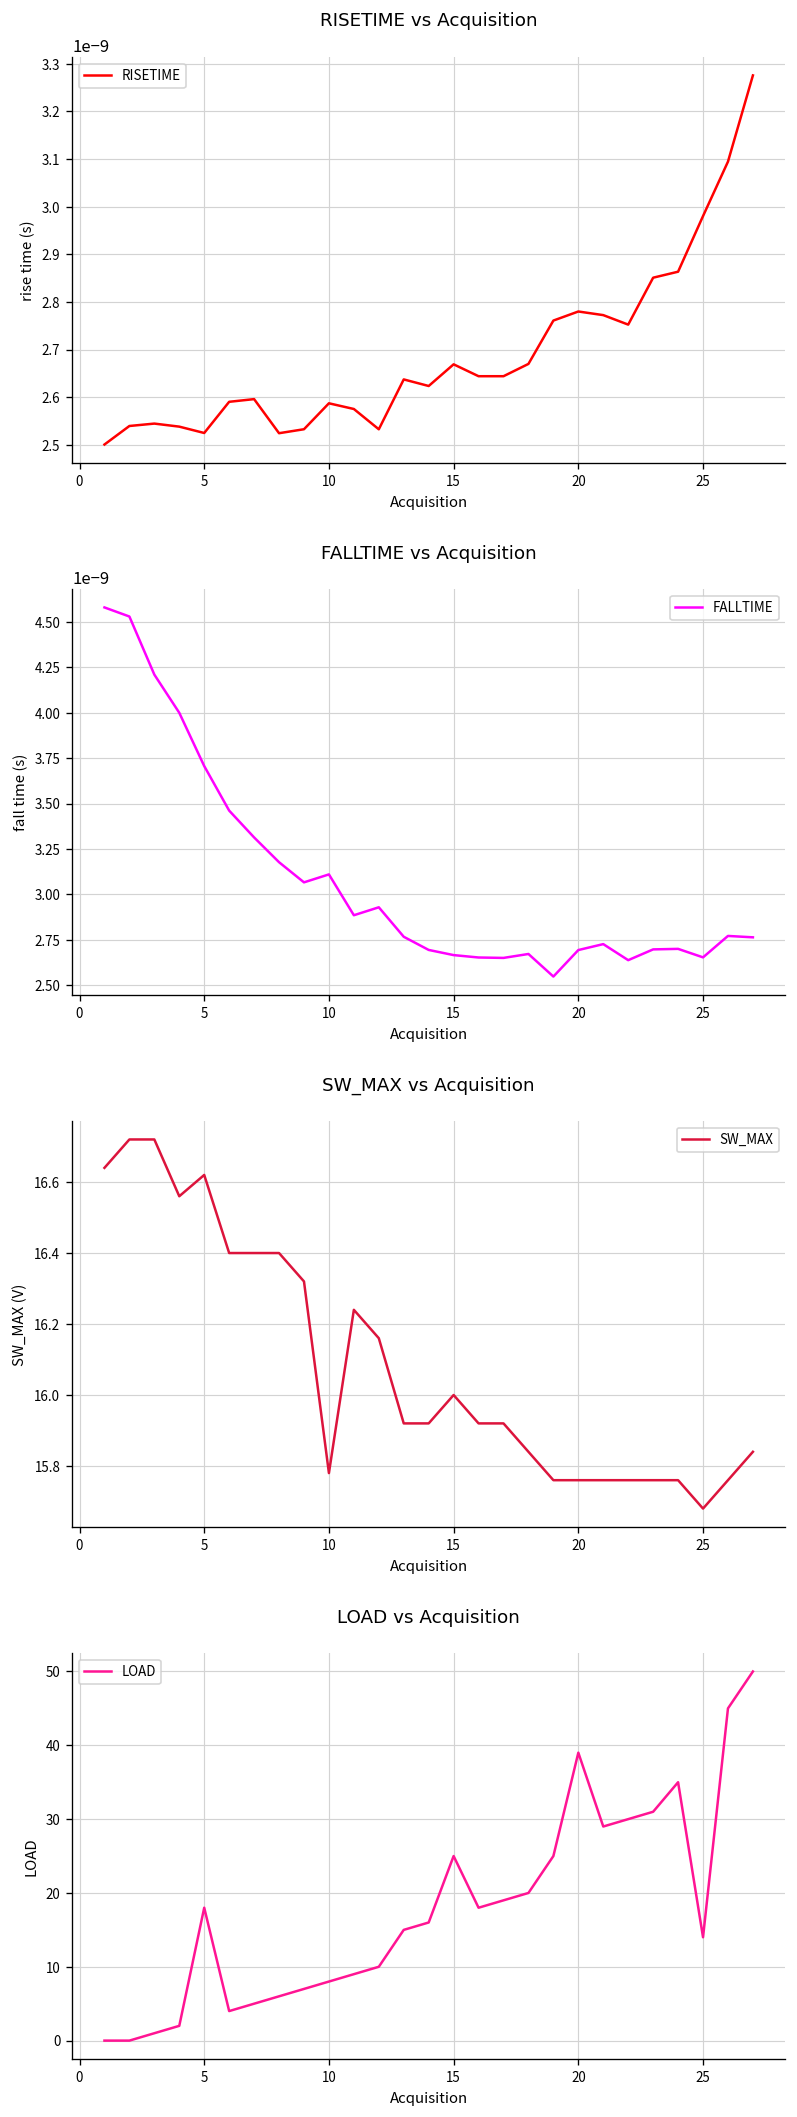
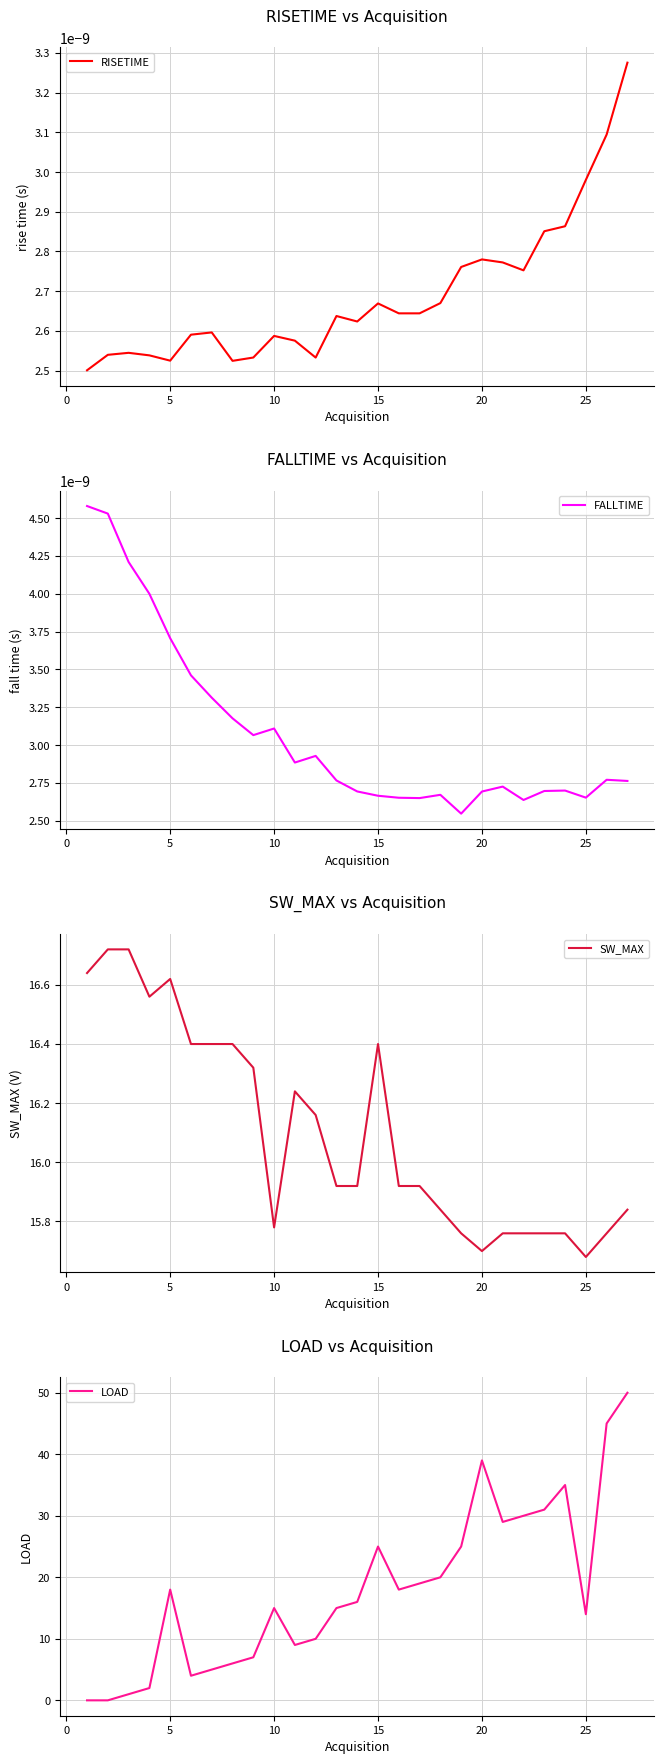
SW_MAX vs Acquisition, 15: 16.0 -> 16.4
SW_MAX vs Acquisition, 20: 15.76 -> 15.70
LOAD vs Acquisition, 10: 8 -> 15
